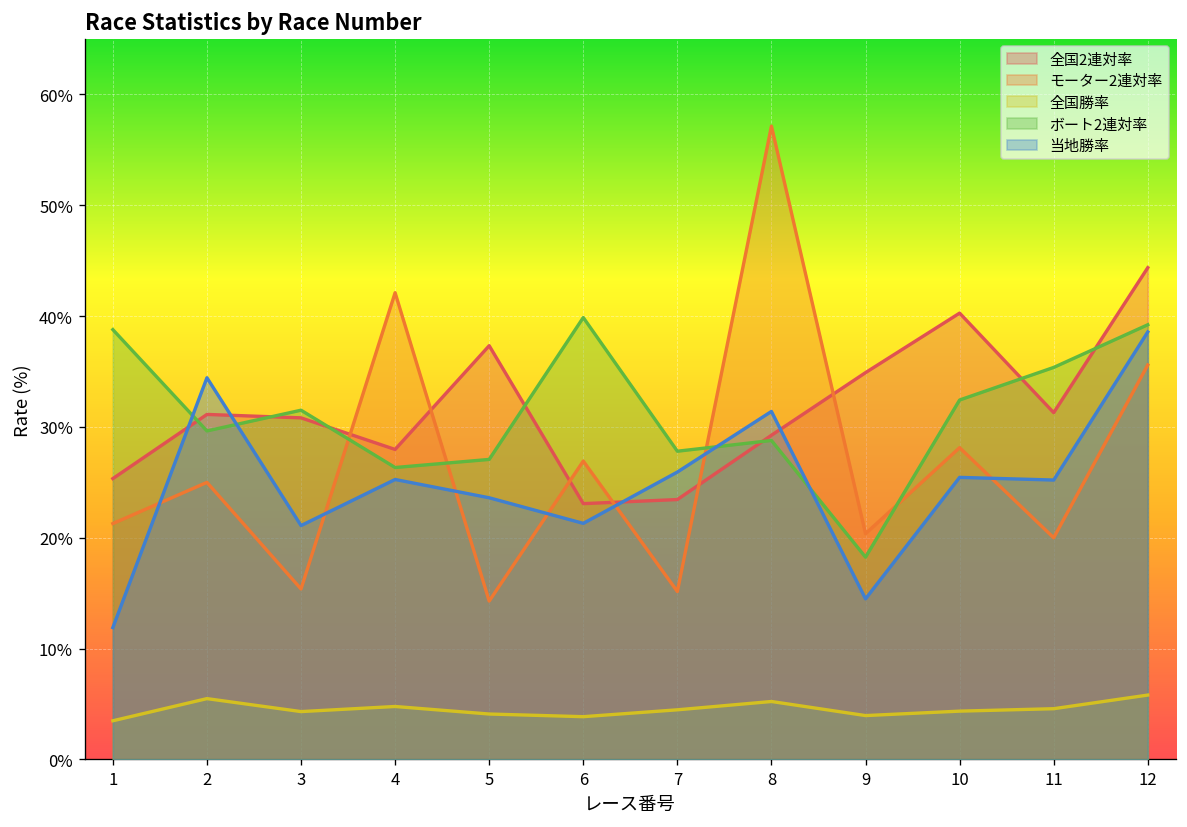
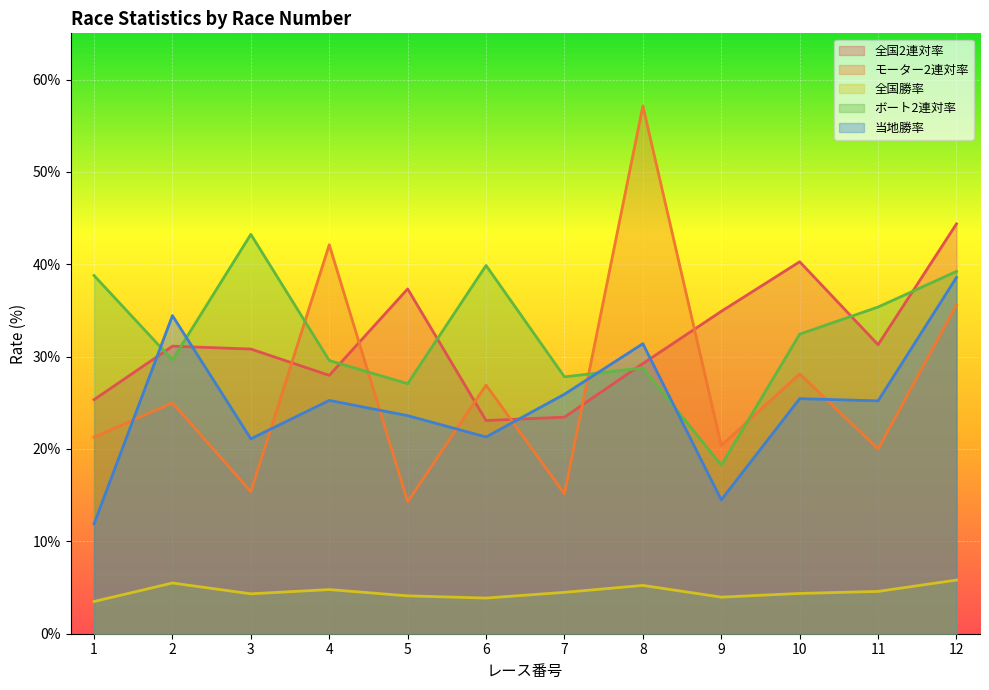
ボート2連対率, 3: 32% -> 43%
ボート2連対率, 4: 26% -> 30%
